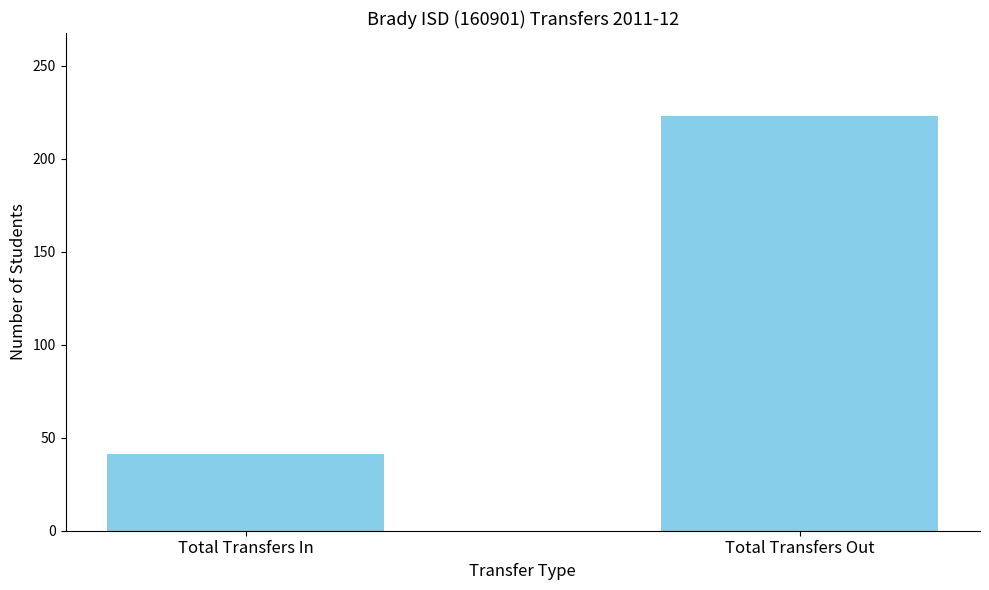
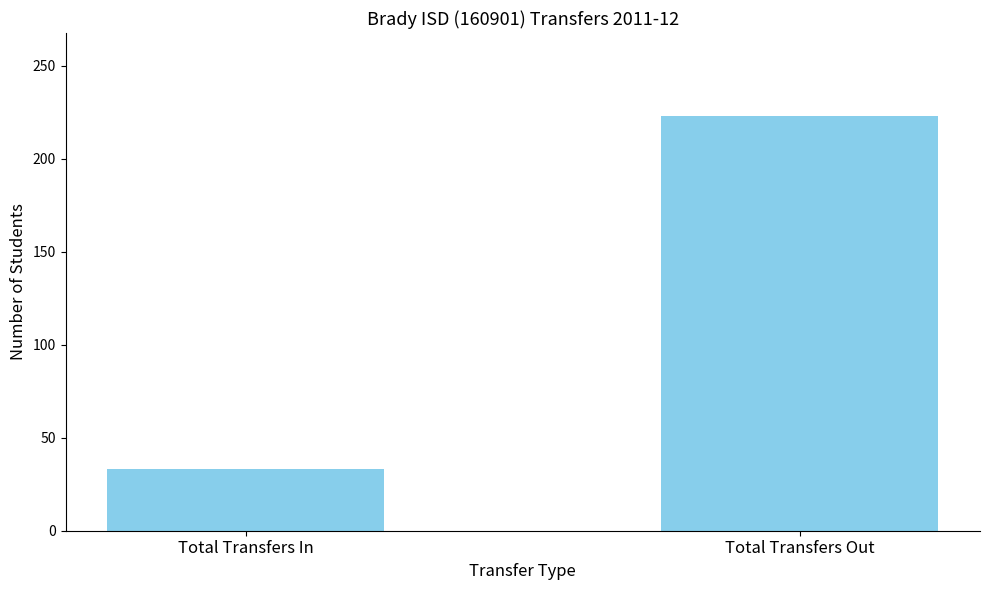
Total Transfers In: 41 -> 33
